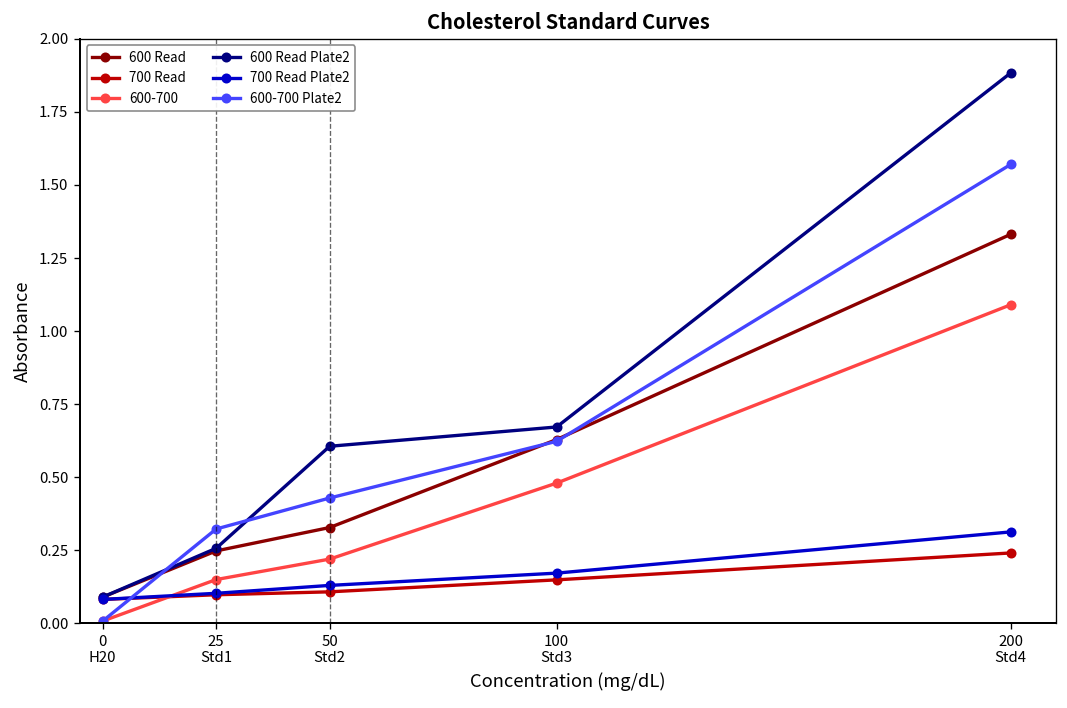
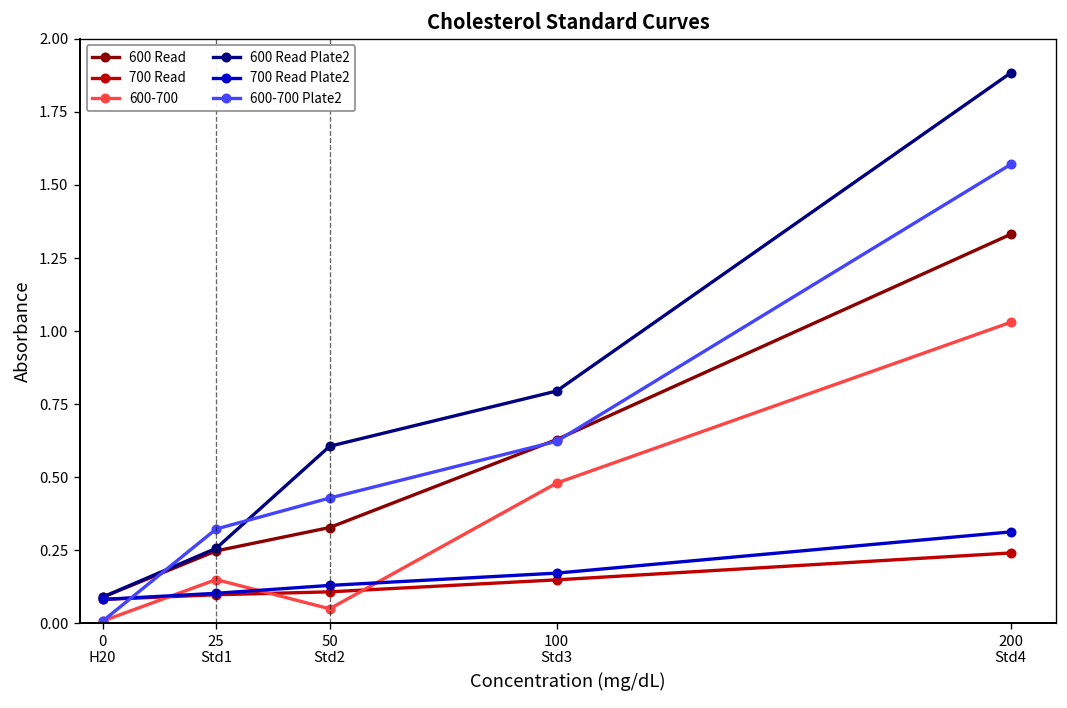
600-700, 50 Std2: 0.22 -> 0.05
600 Read Plate2, 100 Std3: 0.67 -> 0.80
600-700, 200 Std4: 1.09 -> 1.03
